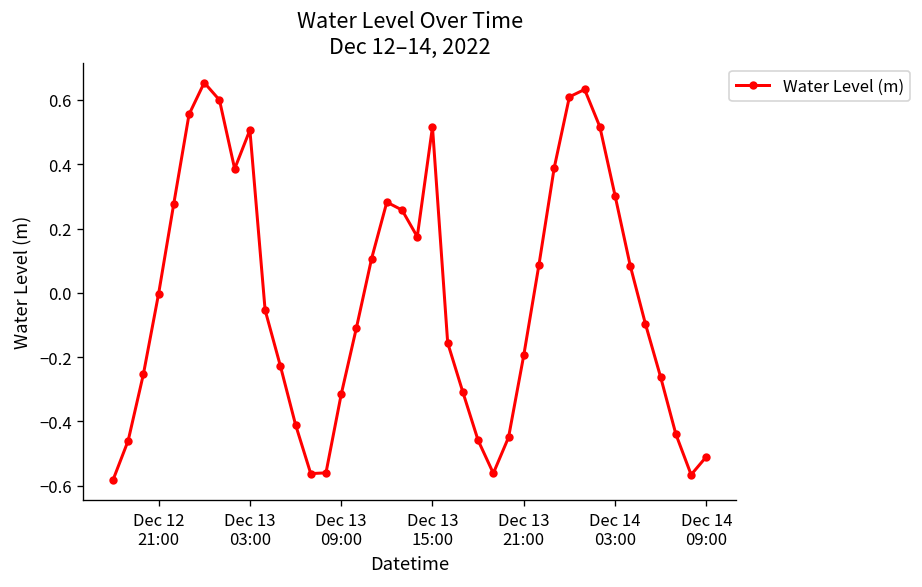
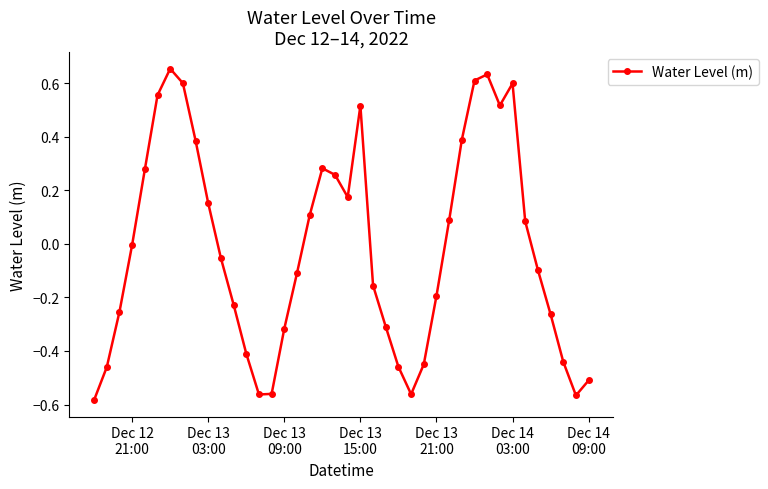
Dec 13 03:00: 0.51 -> 0.15
Dec 14 03:00: 0.30 -> 0.60
